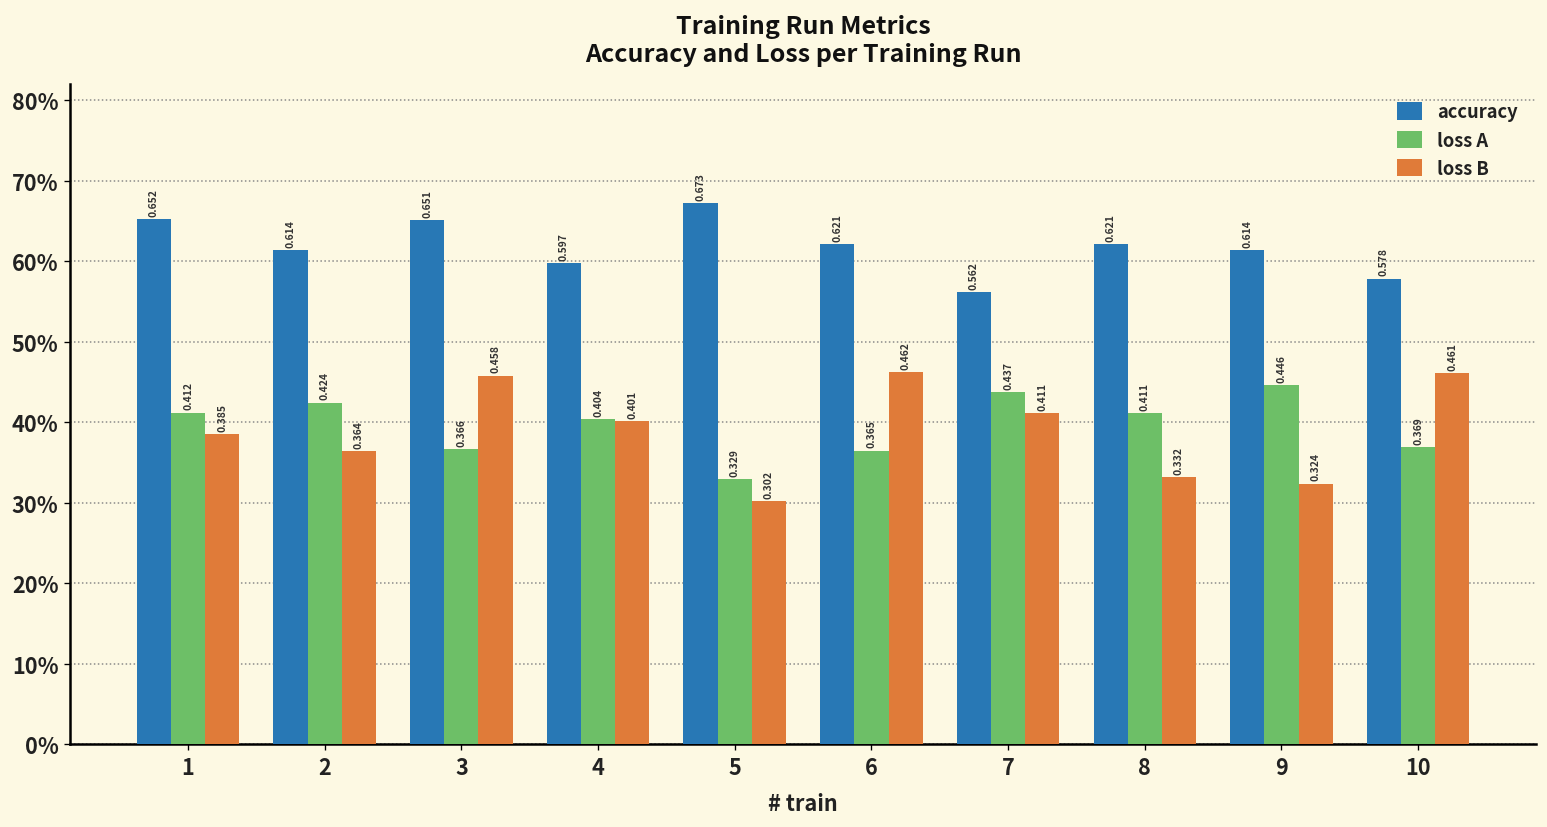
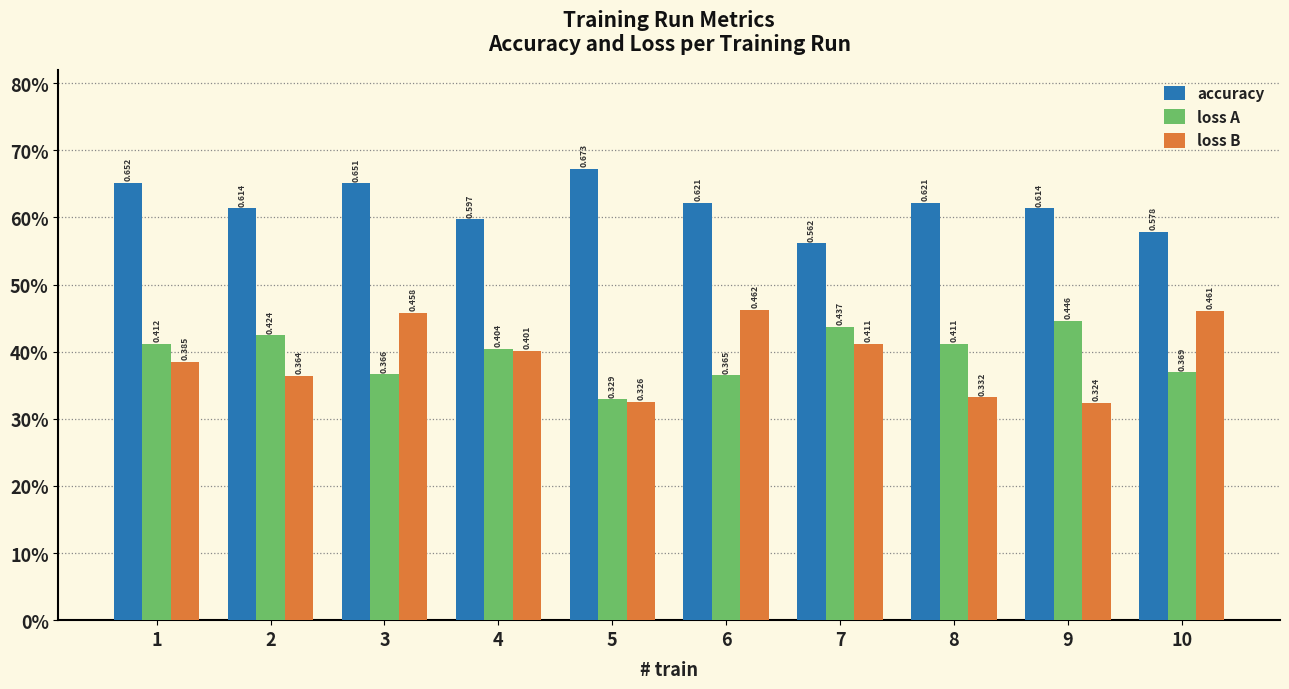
loss B, 5: 0.302 -> 0.326
